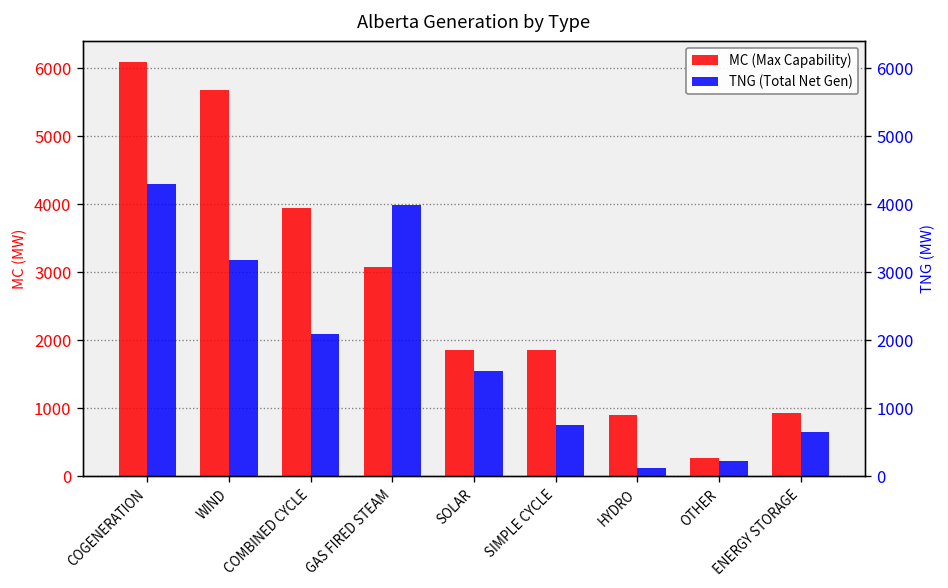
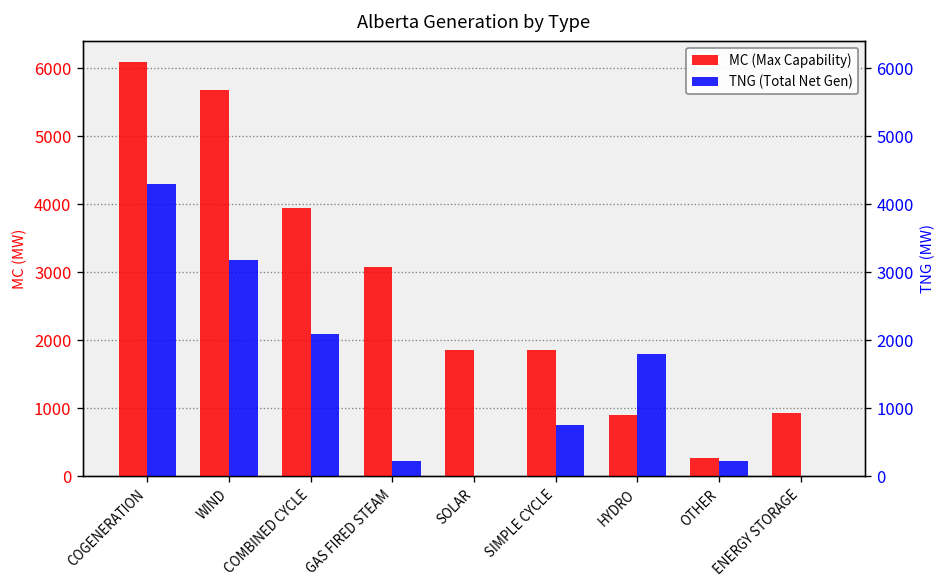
TNG (Total Net Gen), GAS FIRED STEAM: 4000 -> 200
TNG (Total Net Gen), SOLAR: 1500 -> 0
TNG (Total Net Gen), HYDRO: 100 -> 1800
TNG (Total Net Gen), ENERGY STORAGE: 700 -> 0
